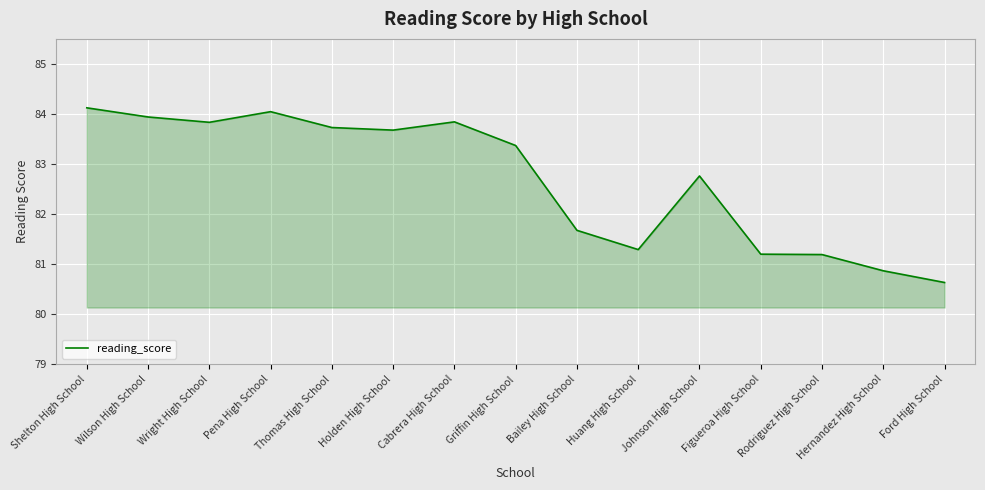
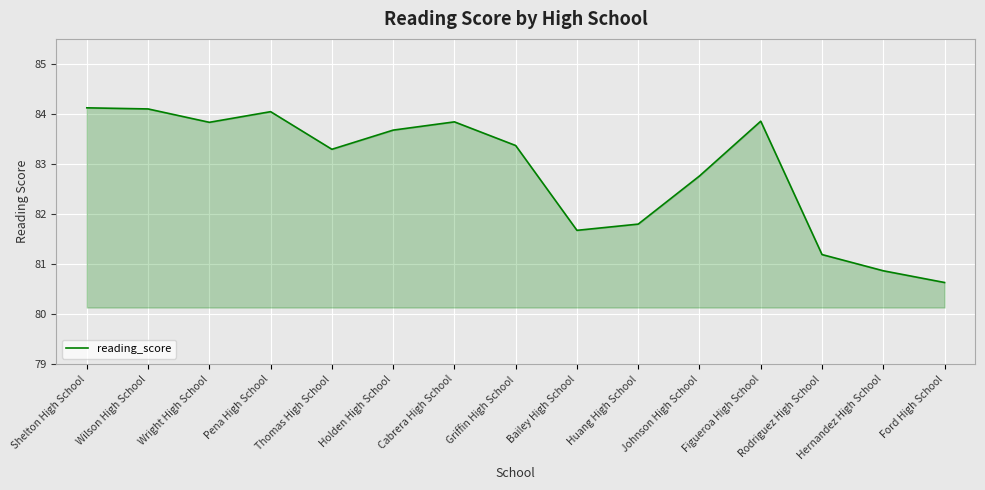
Wilson High School: 83.9 -> 84.1
Thomas High School: 83.7 -> 83.3
Huang High School: 81.3 -> 81.8
Figueroa High School: 81.2 -> 83.9
